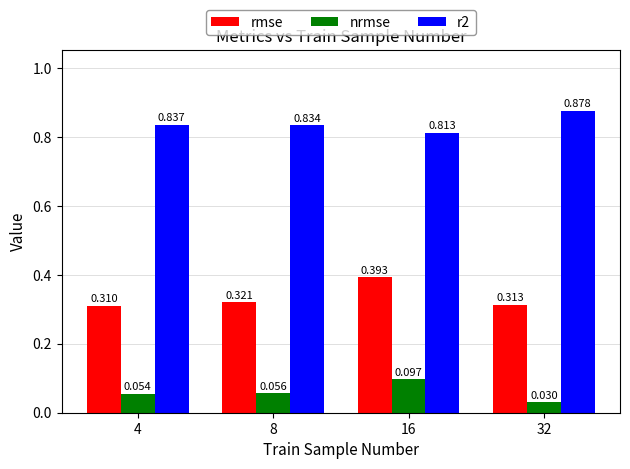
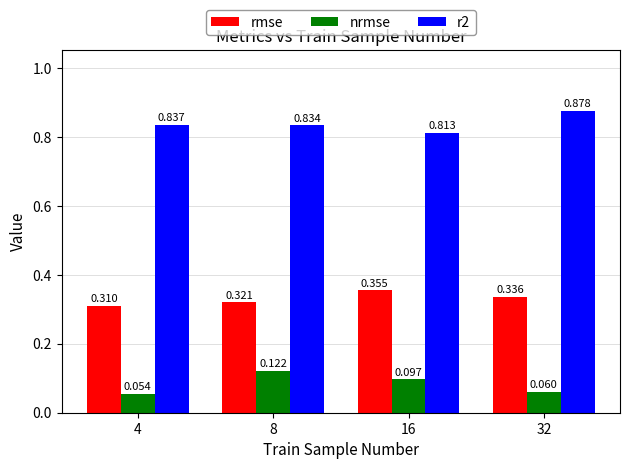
nrmse, 8: 0.056 -> 0.122
rmse, 16: 0.393 -> 0.355
rmse, 32: 0.313 -> 0.336
nrmse, 32: 0.030 -> 0.060
